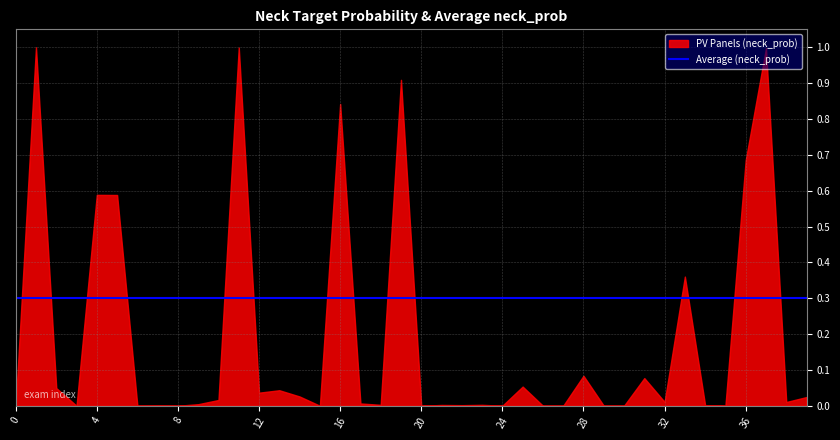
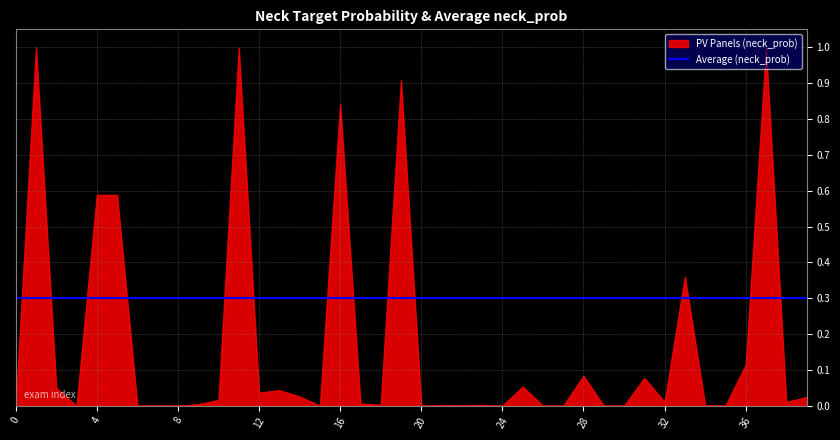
PV Panels (neck_prob), 36: 0.68 -> 0.11
